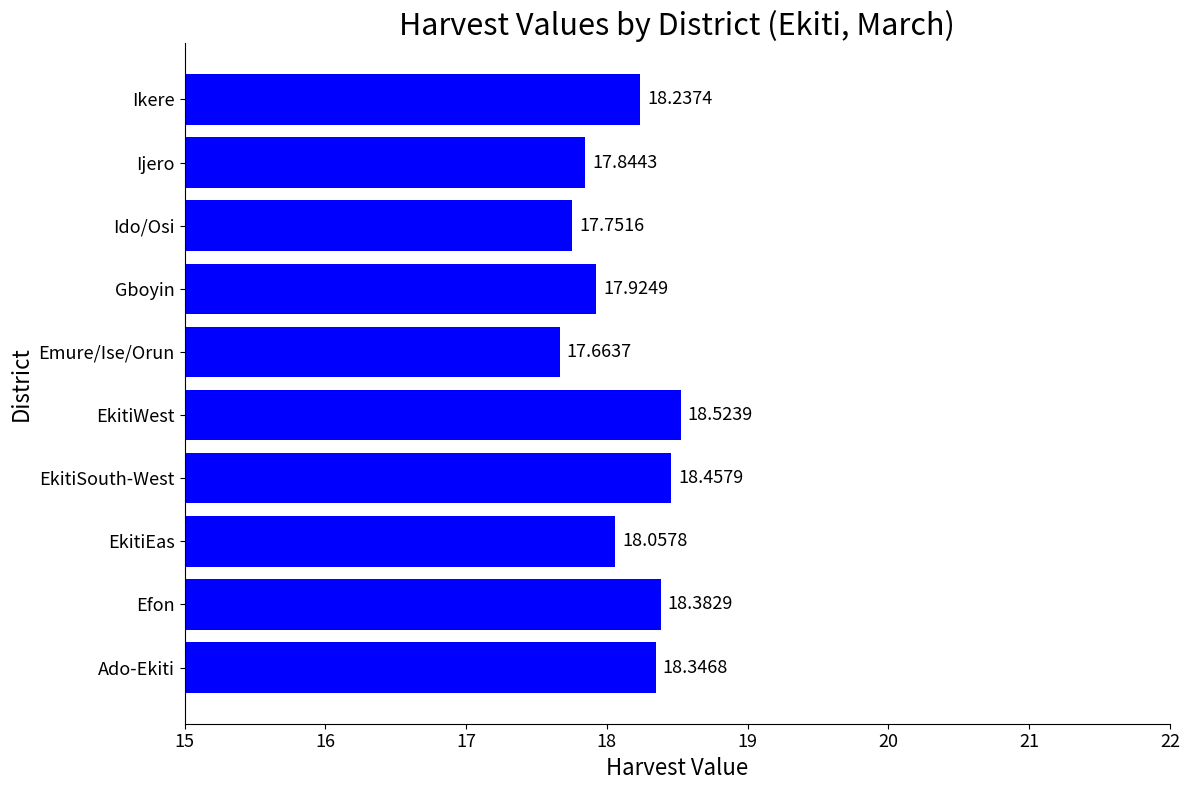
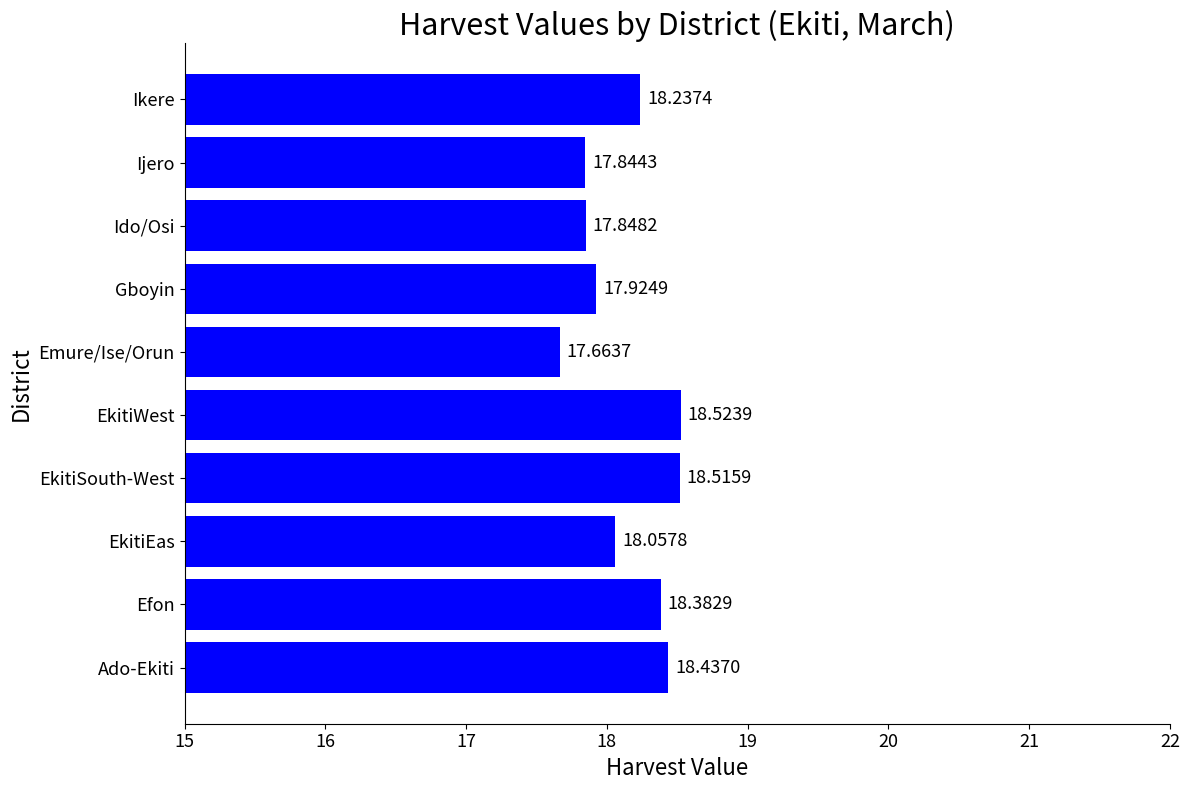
Ido/Osi: 17.7516 -> 17.8482
EkitiSouth-West: 18.4579 -> 18.5159
Ado-Ekiti: 18.3468 -> 18.4370
